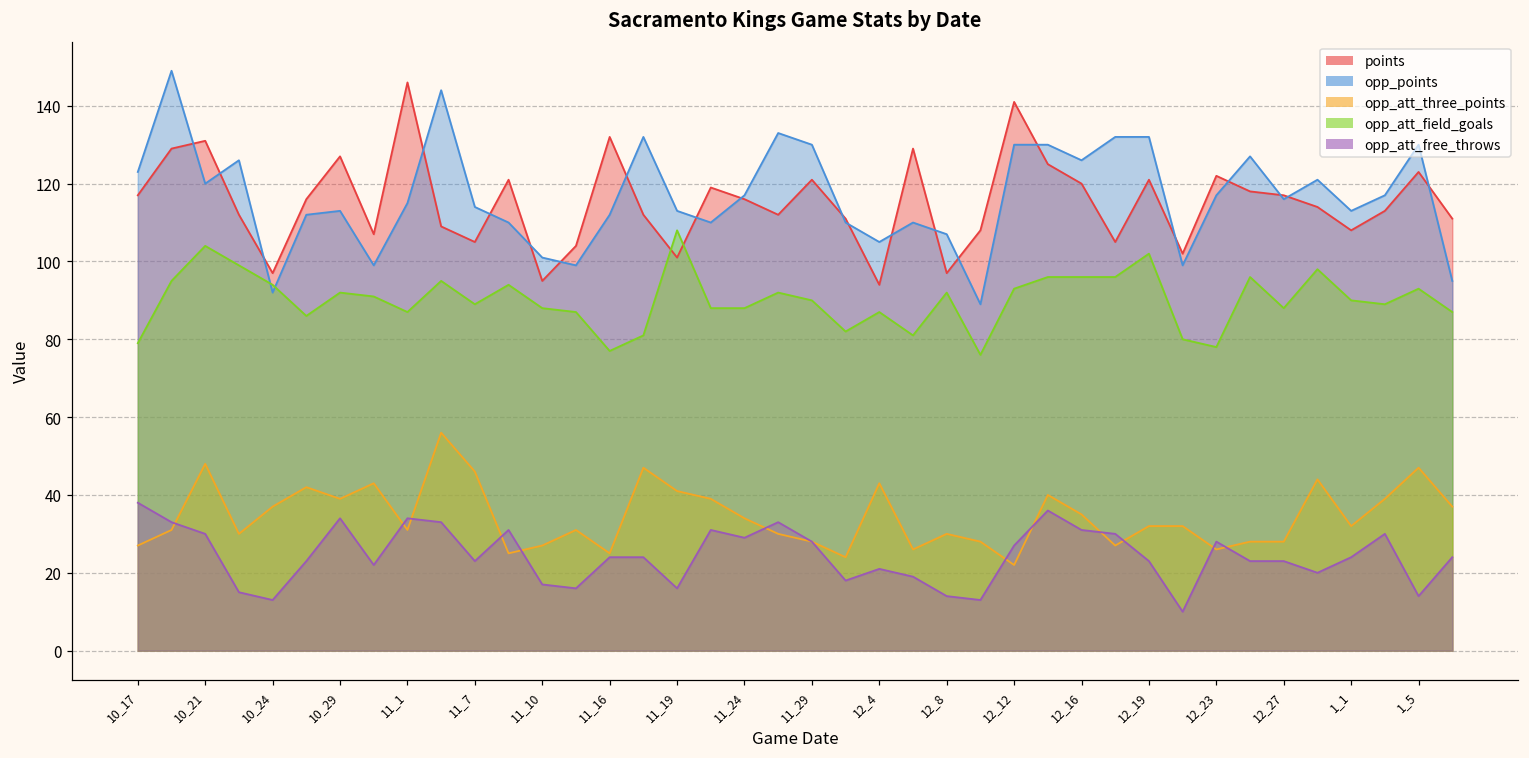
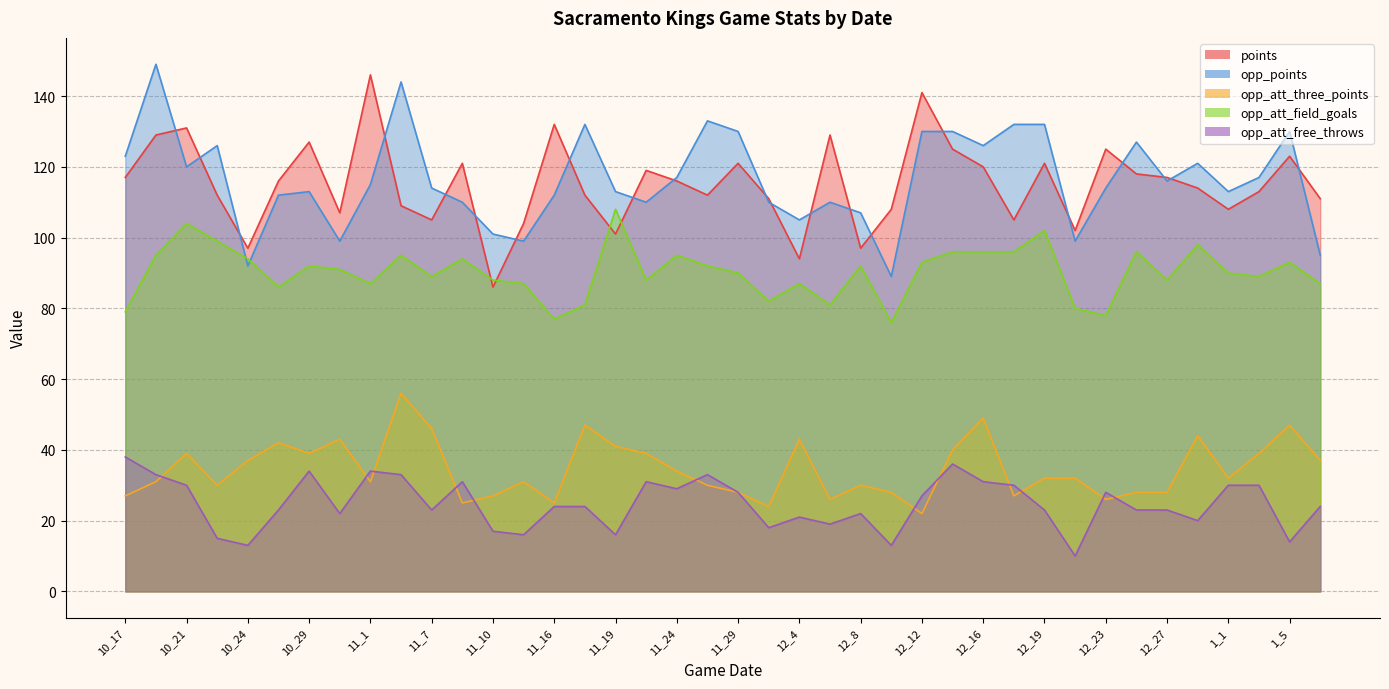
opp_att_three_points, 10_21: 48 -> 39
points, 11_10: 95 -> 86
opp_att_field_goals, 11_24: 88 -> 95
opp_att_free_throws, 12_8: 14 -> 22
opp_att_three_points, 12_16: 35 -> 49
points, 12_23: 122 -> 125
opp_points, 12_23: 117 -> 114
opp_att_free_throws, 1_1: 24 -> 30
